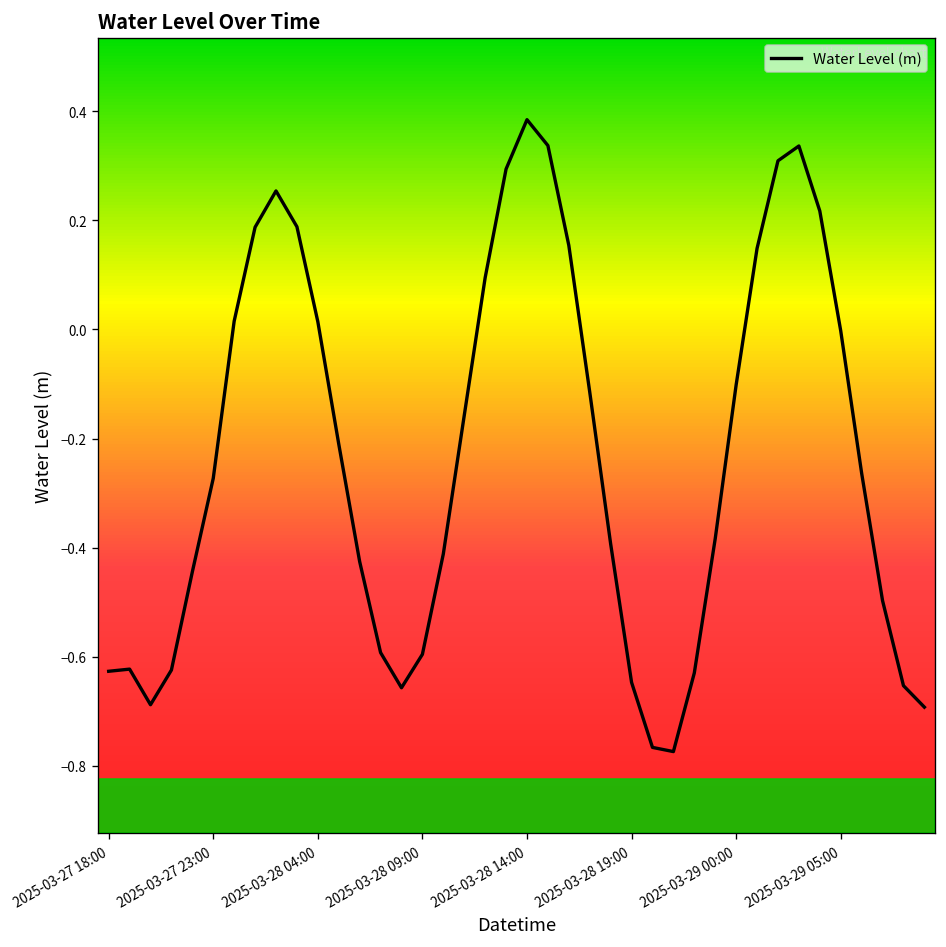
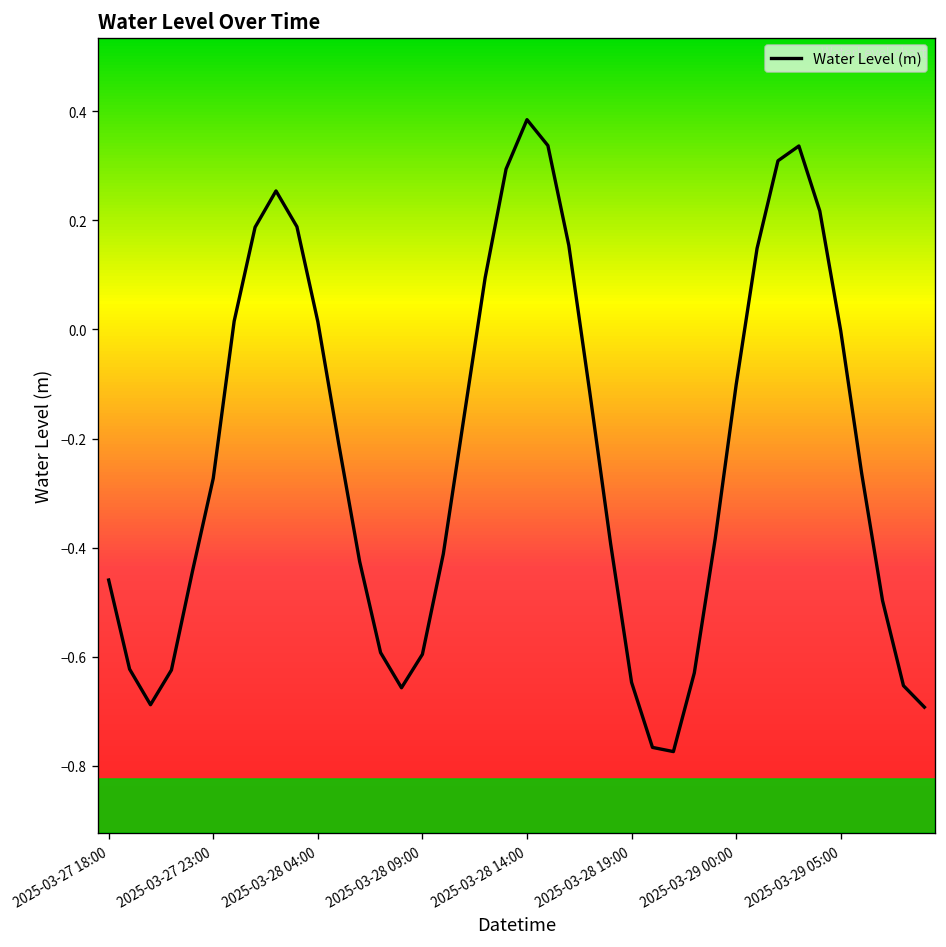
2025-03-27 18:00: -0.63 -> -0.46
